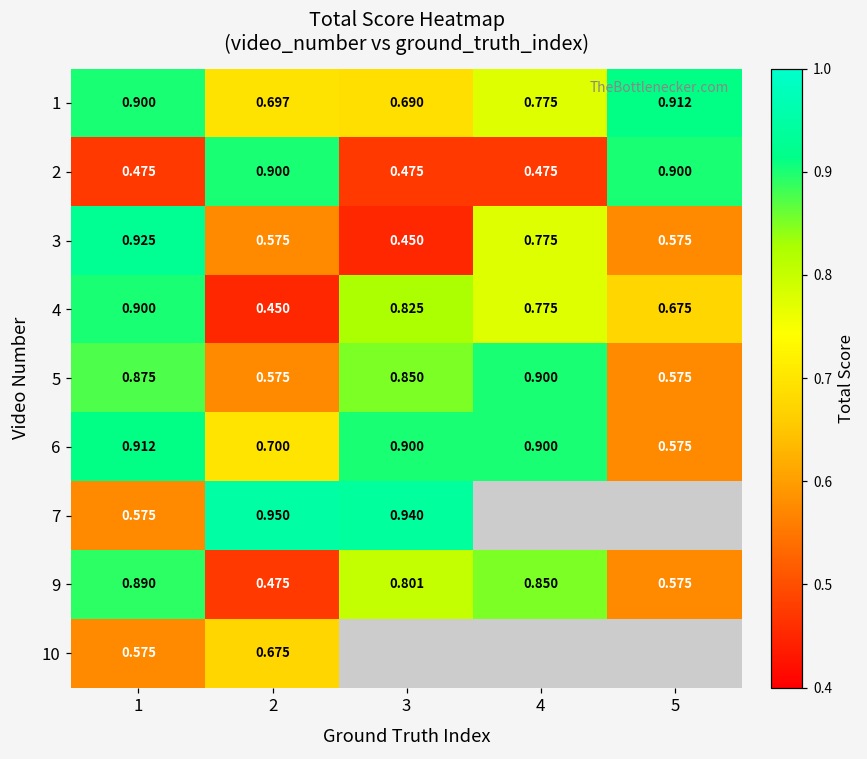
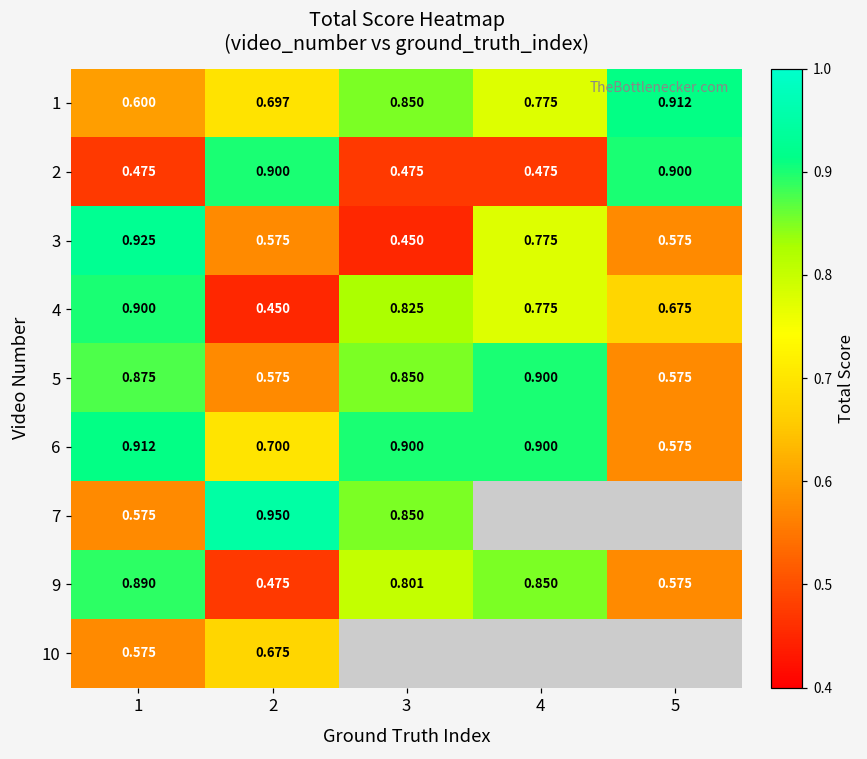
1, 1: 0.900 -> 0.600
1, 3: 0.690 -> 0.850
7, 3: 0.940 -> 0.850
